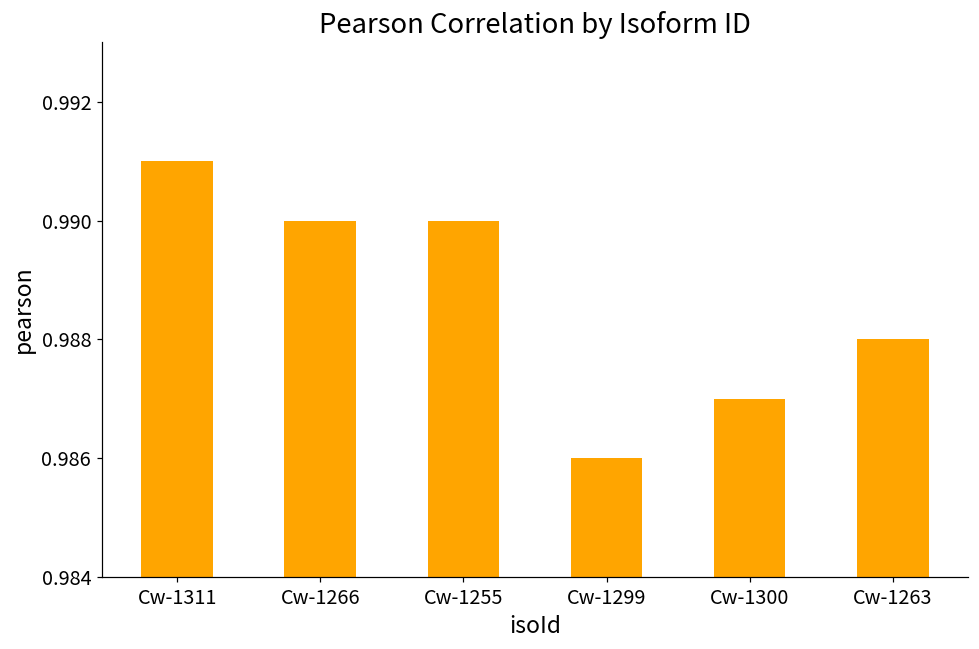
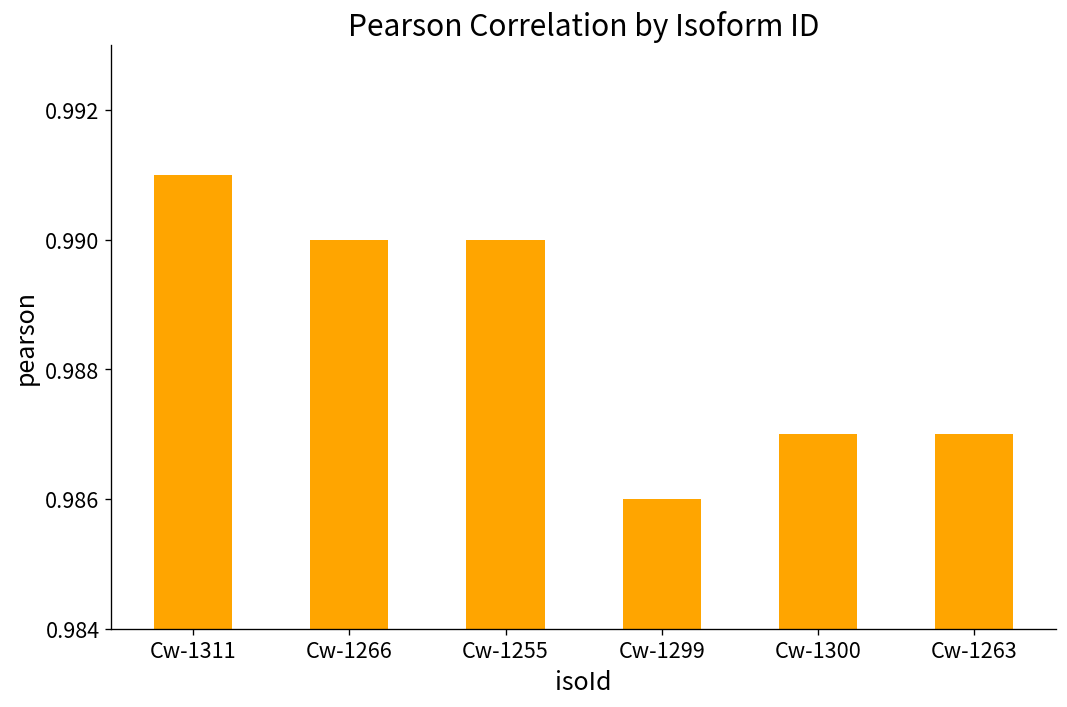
Cw-1263: 0.988 -> 0.987
